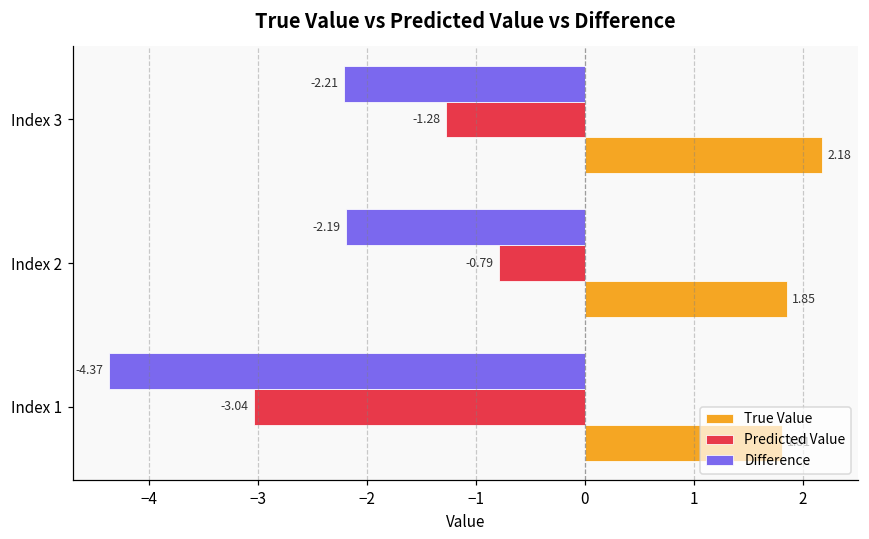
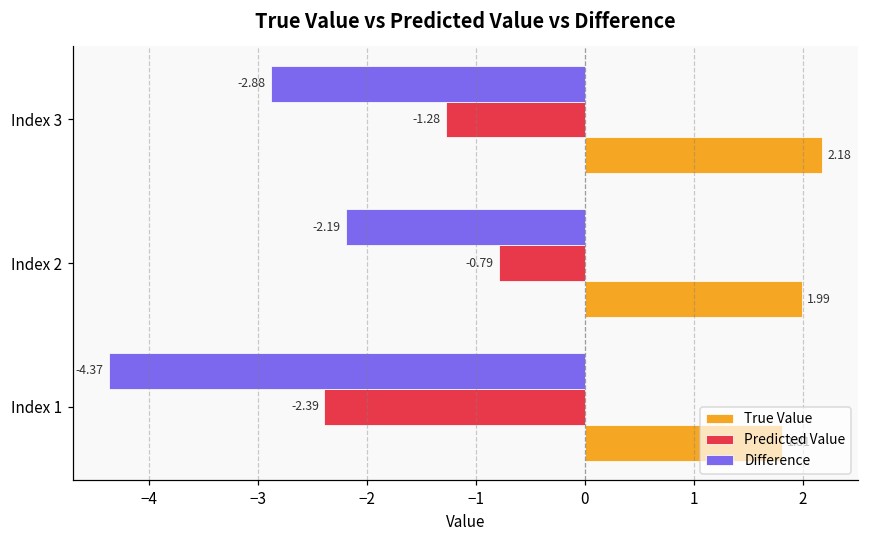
Difference, Index 3: -2.21 -> -2.88
True Value, Index 2: 1.85 -> 1.99
Predicted Value, Index 1: -3.04 -> -2.39
